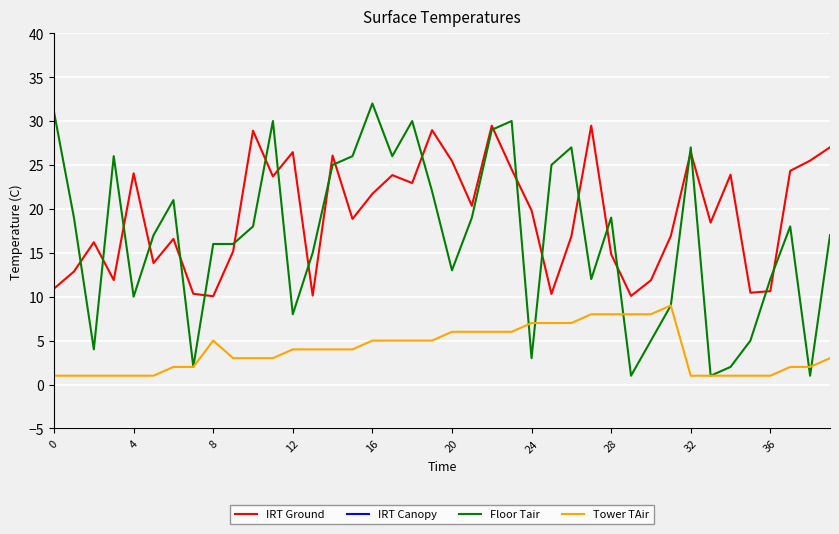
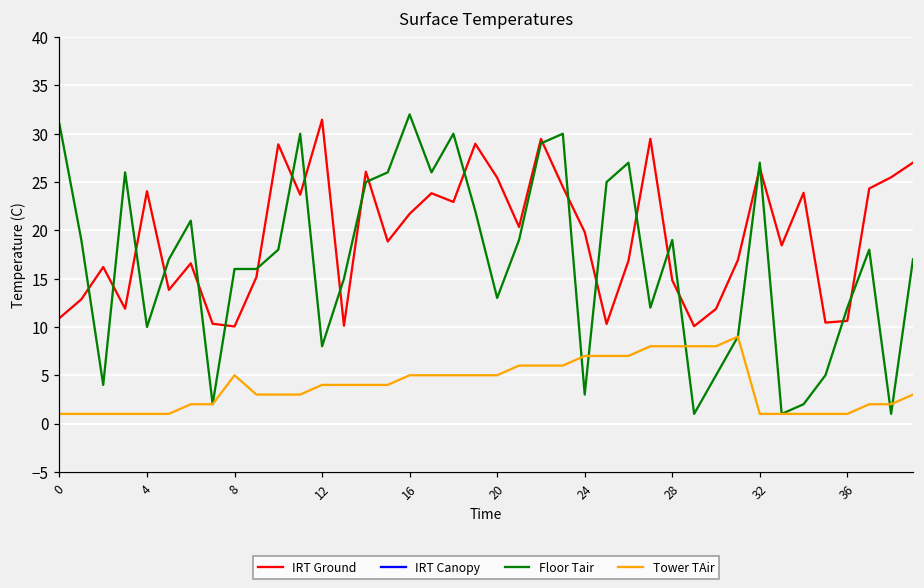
IRT Ground, 12: 26 -> 31
Tower TAir, 20: 6 -> 5
